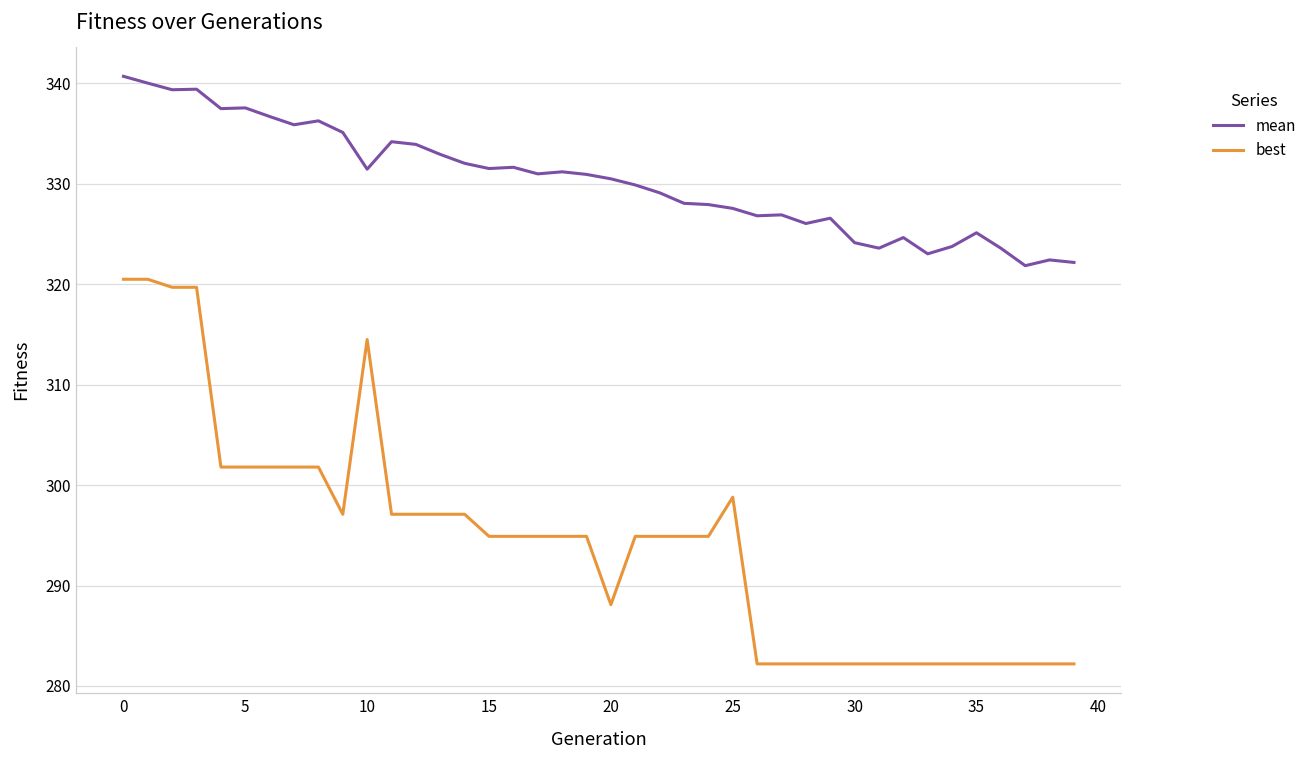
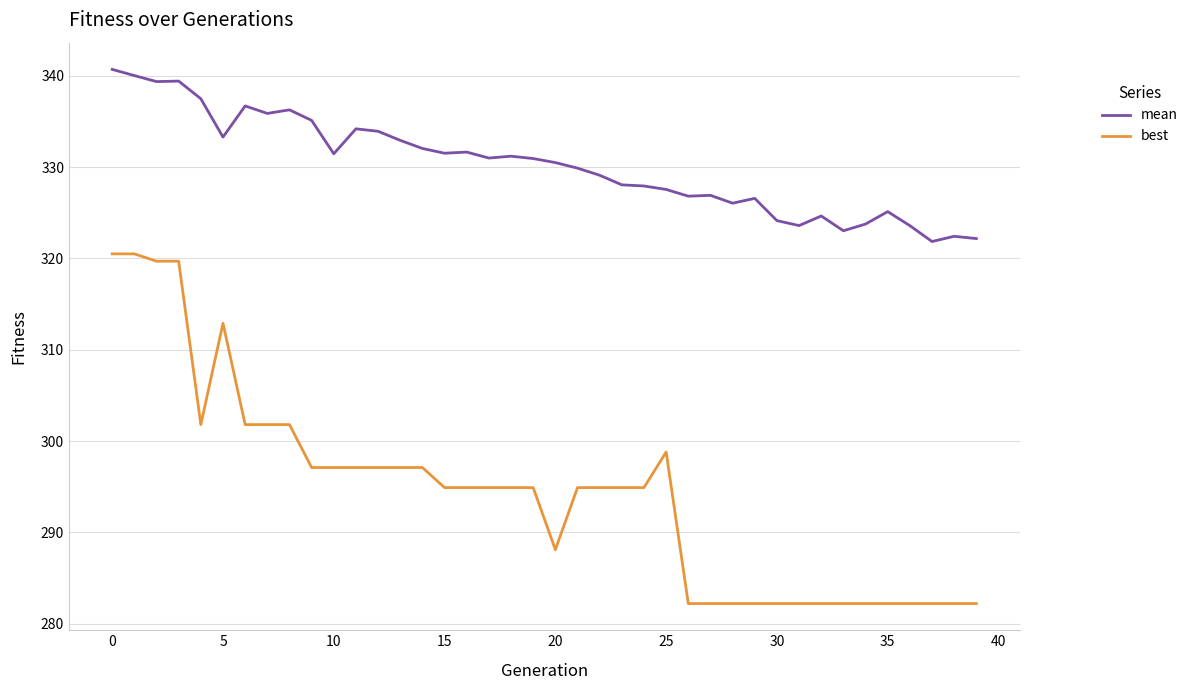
mean, 5: 338 -> 333
best, 5: 302 -> 313
best, 10: 315 -> 297
